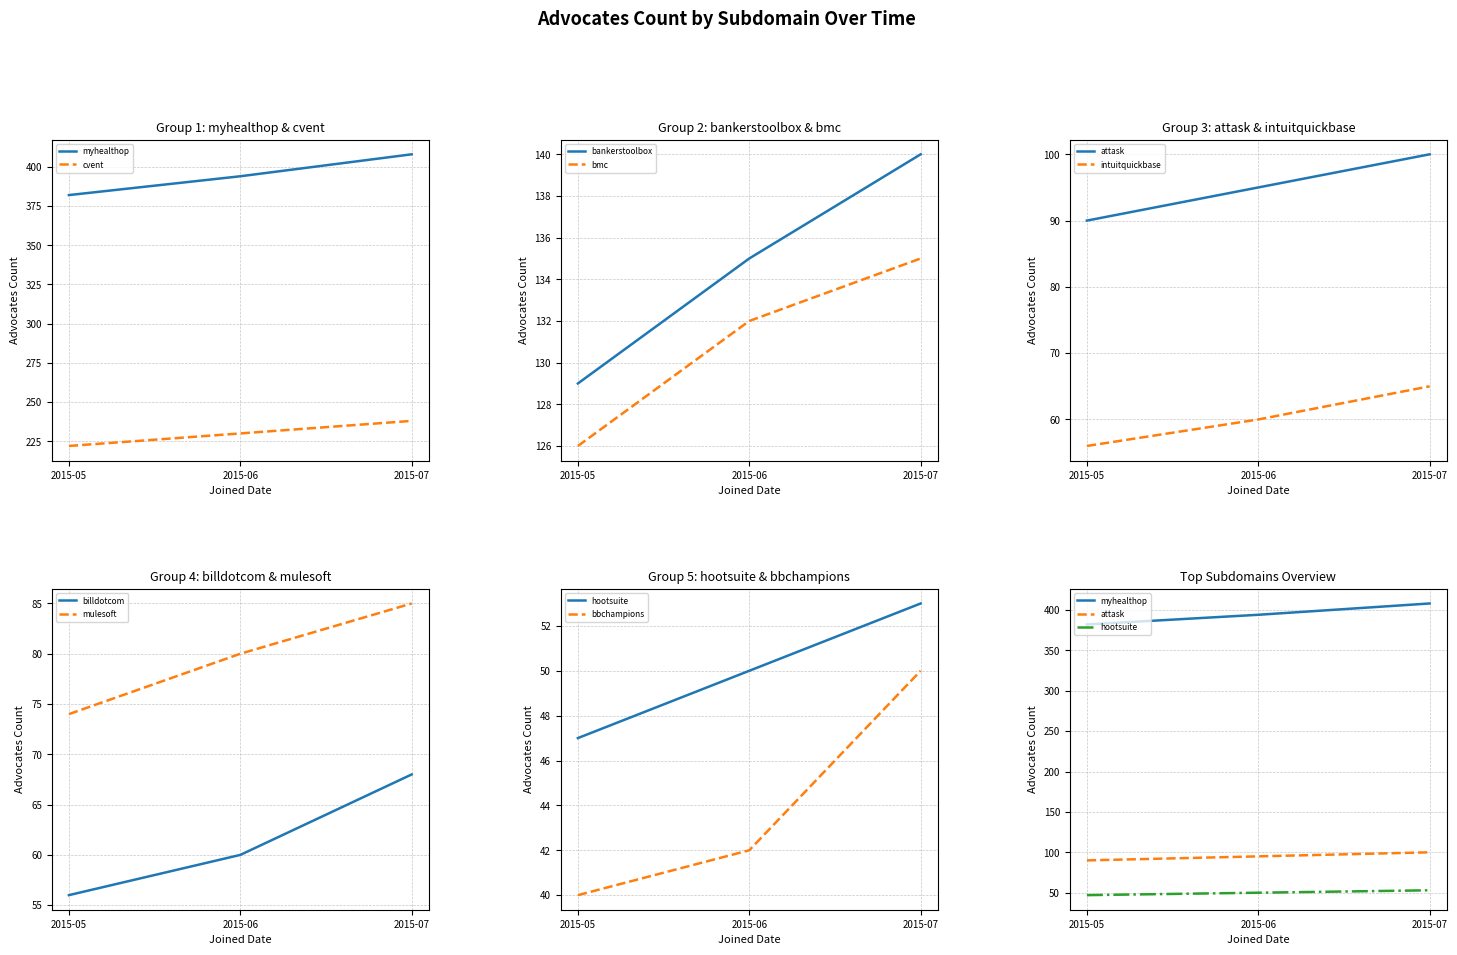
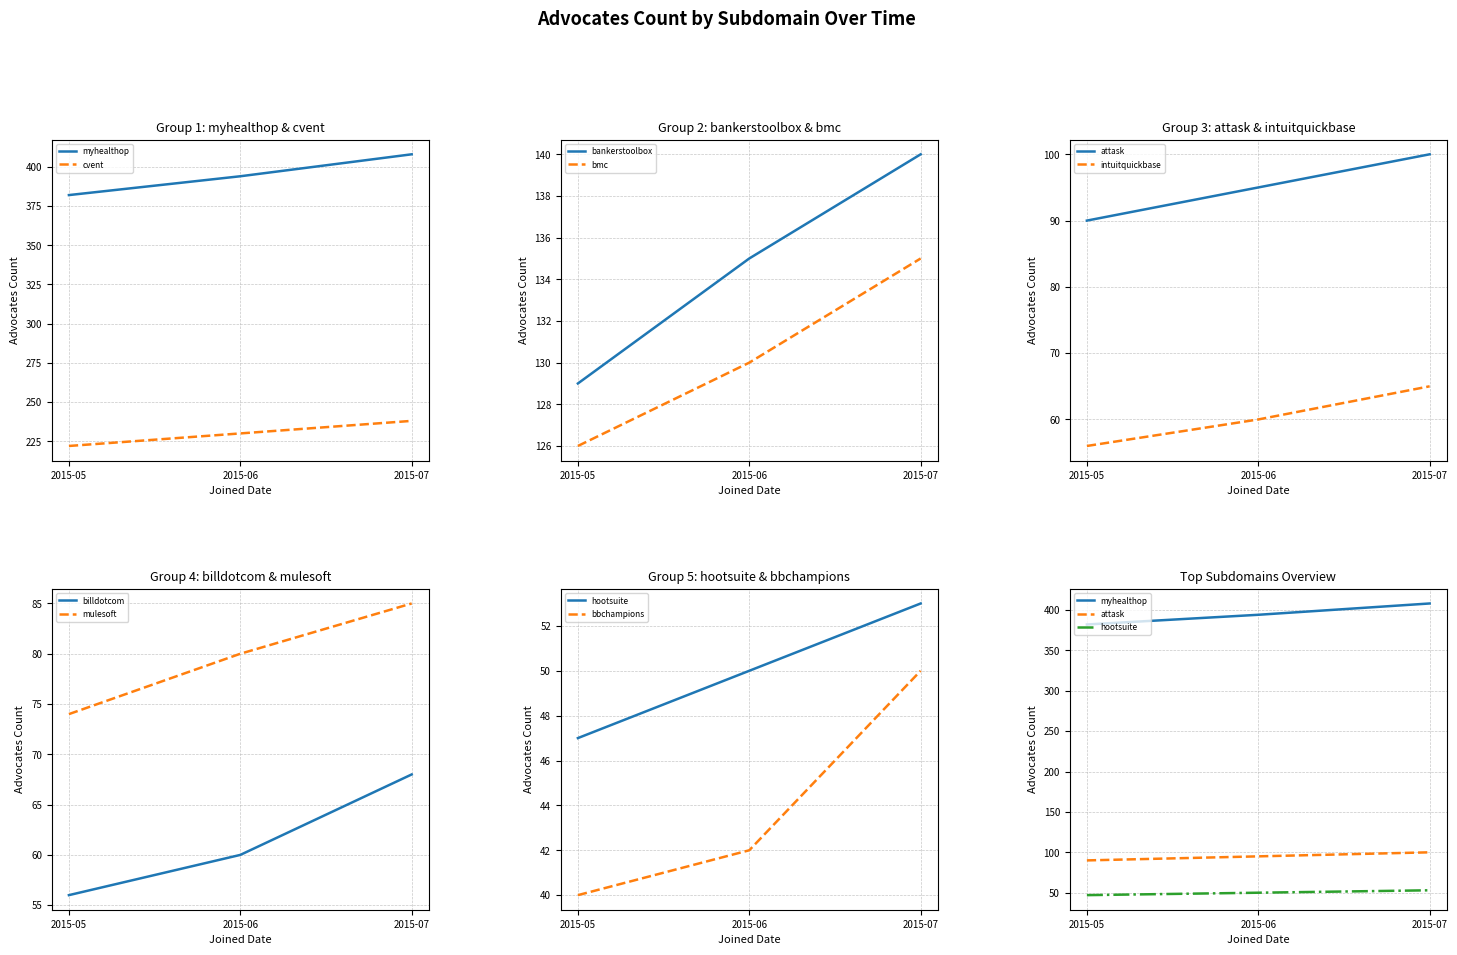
Group 2: bankerstoolbox & bmc, bmc, 2015-06: 132 -> 130
